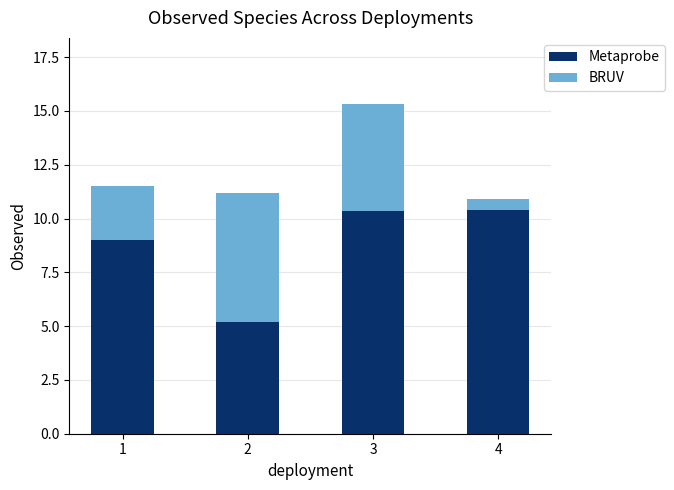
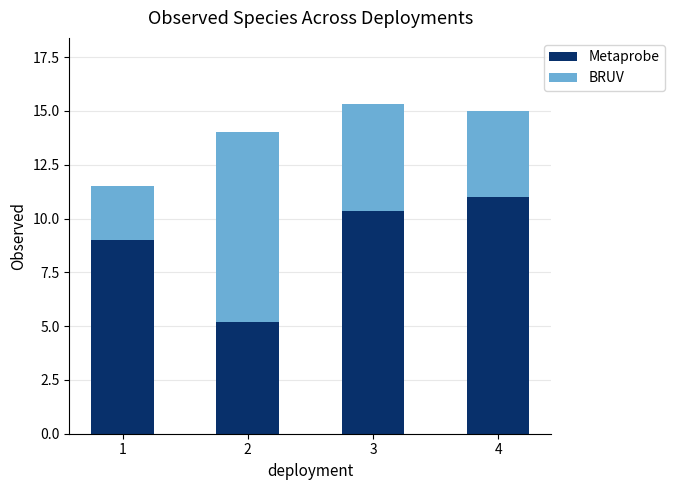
BRUV, 2: 6.0 -> 8.8
Metaprobe, 4: 10.4 -> 11.0
BRUV, 4: 0.5 -> 4.0
